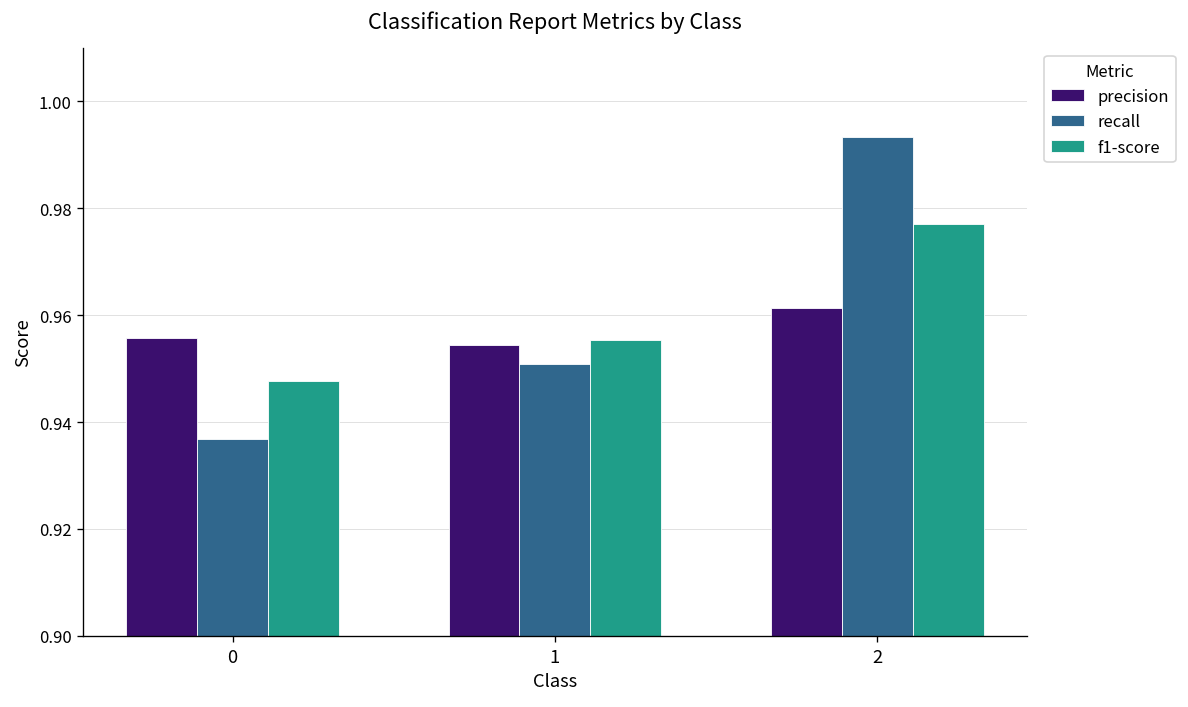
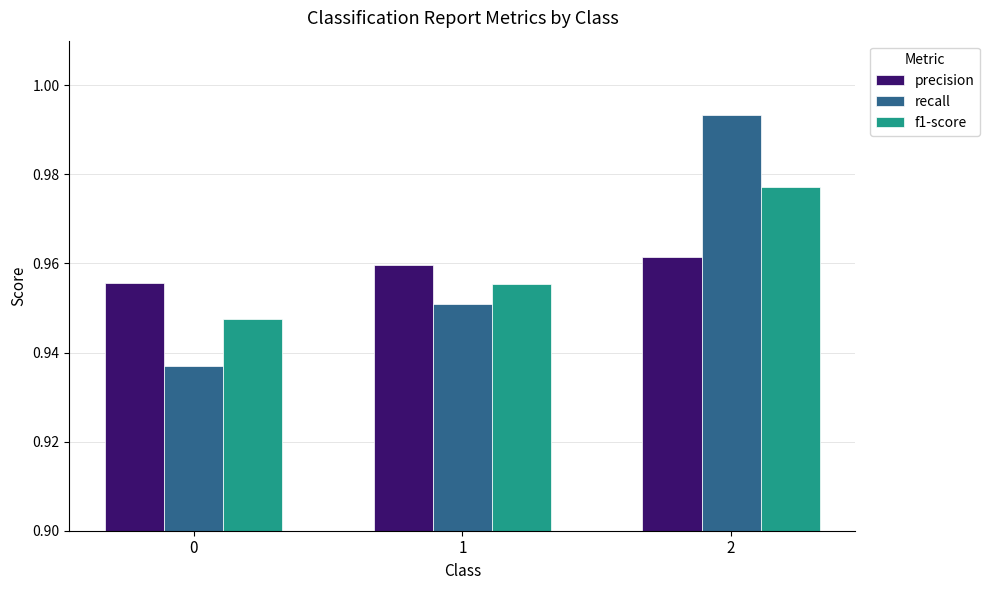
precision, 1: 0.954 -> 0.960
